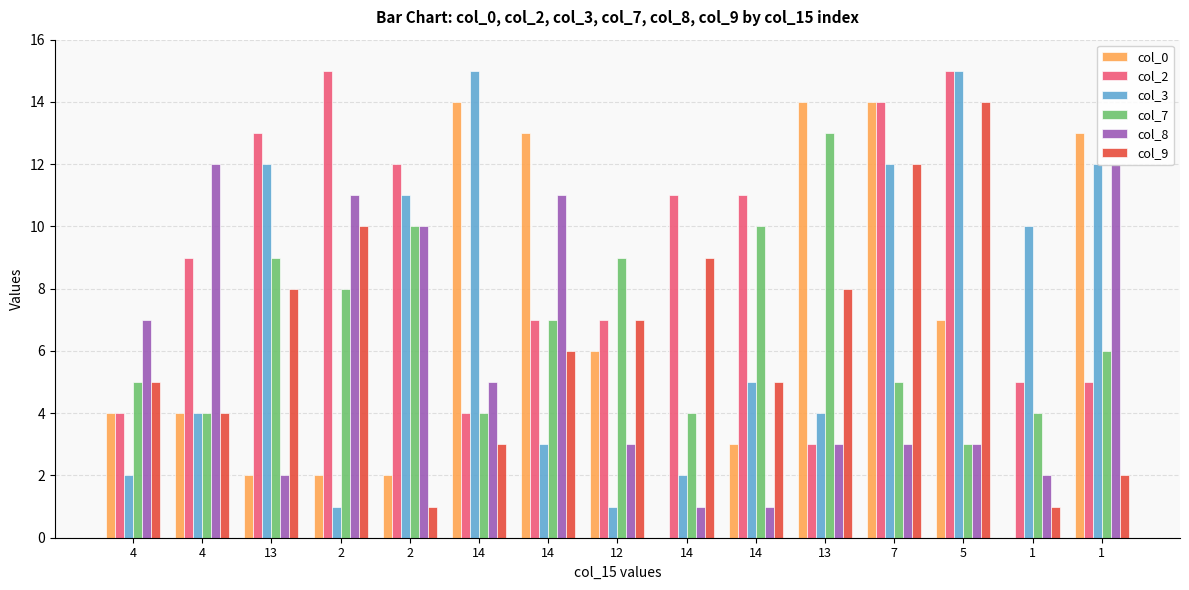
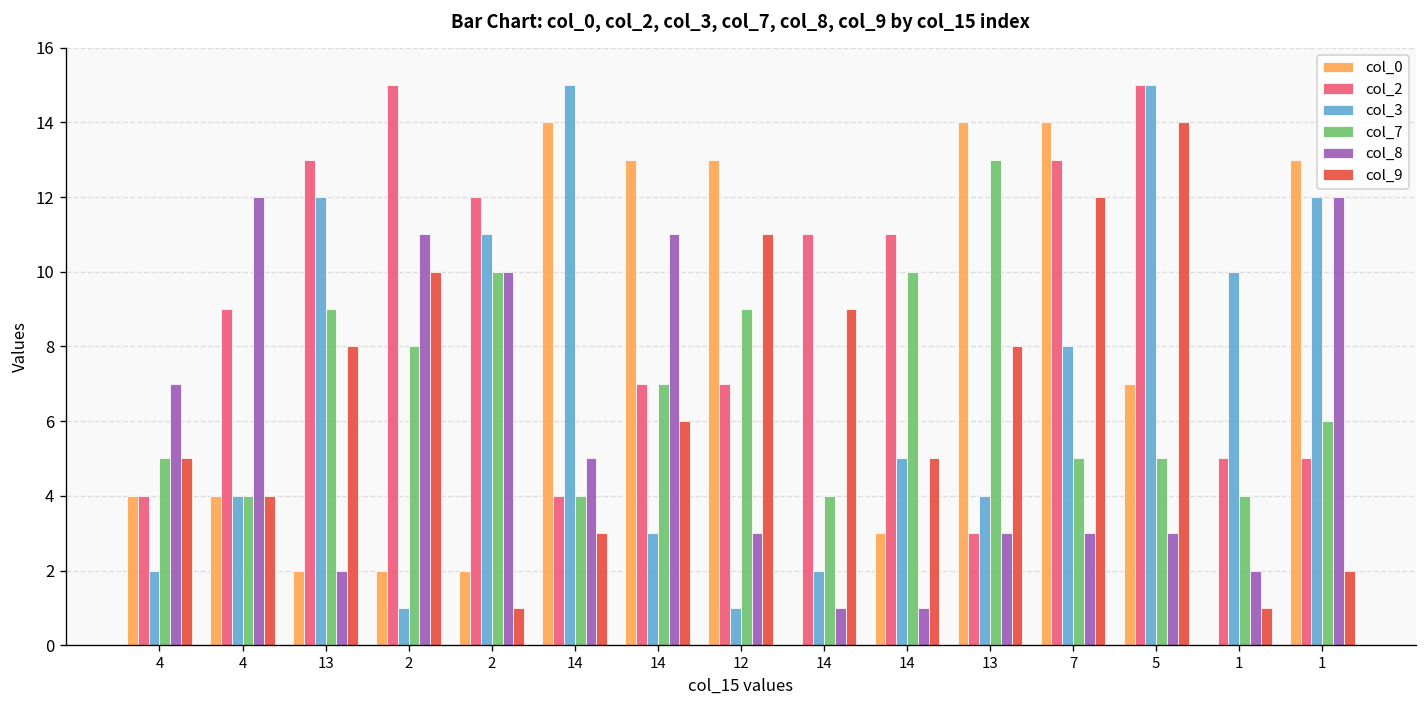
col_0, 12: 6 -> 13
col_9, 12: 7 -> 11
col_2, 7: 14 -> 13
col_3, 7: 12 -> 8
col_7, 5: 3 -> 5
